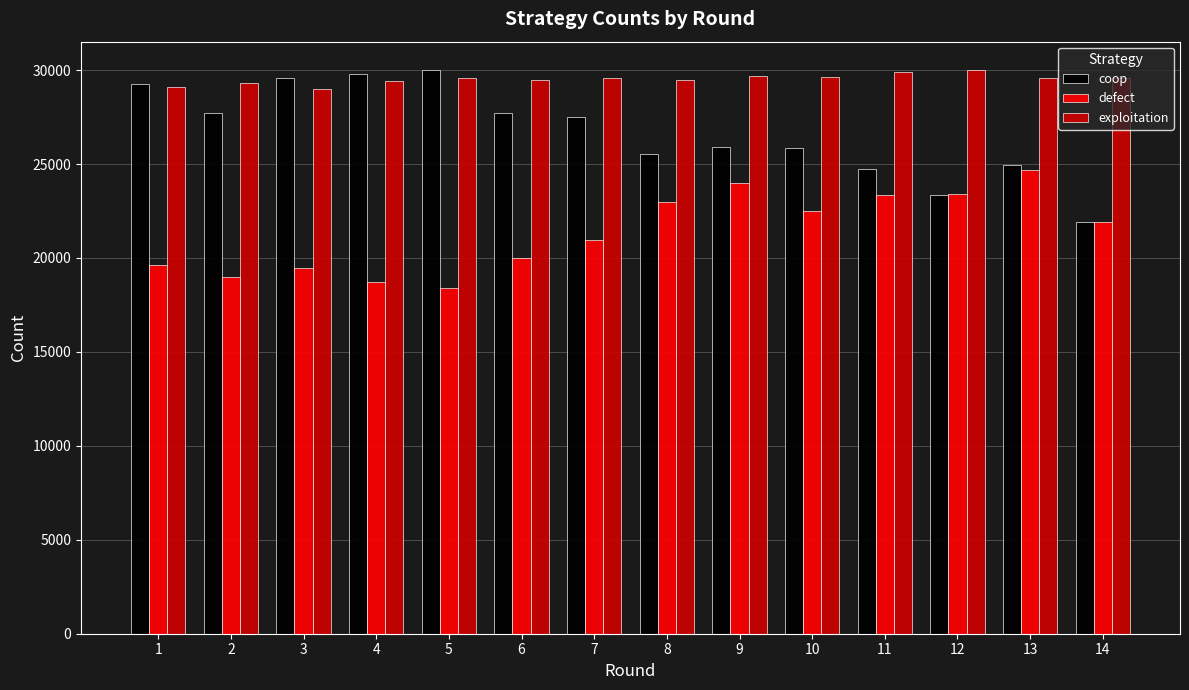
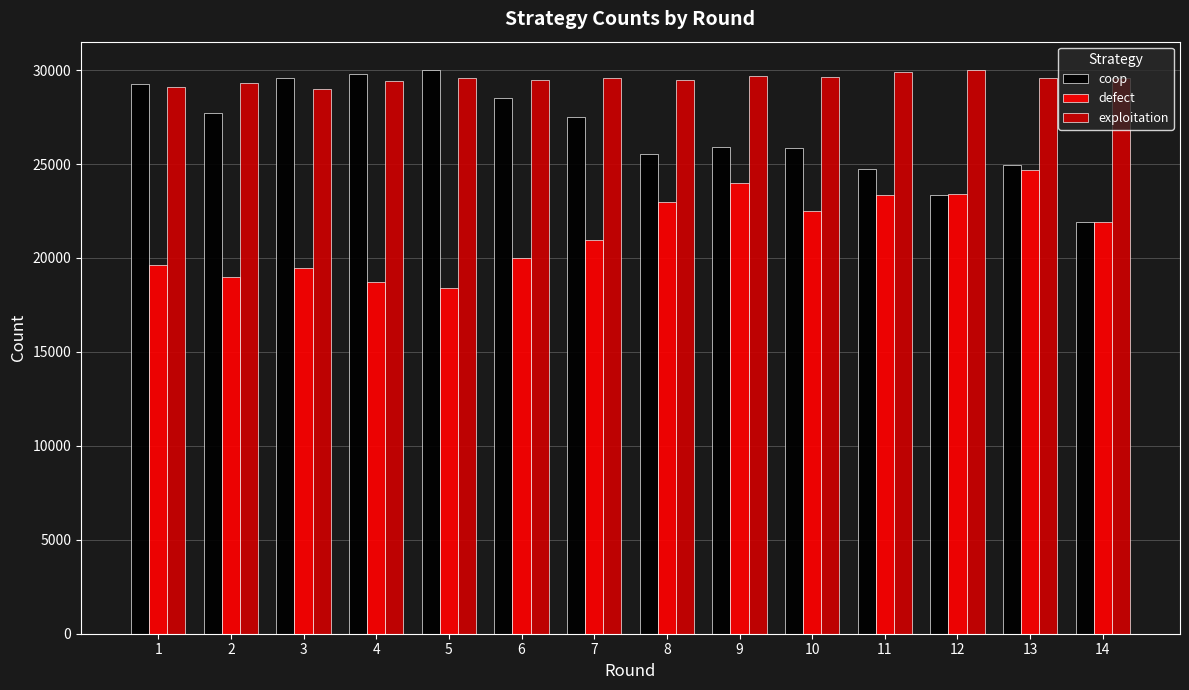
coop, 6: 27700 -> 28500
